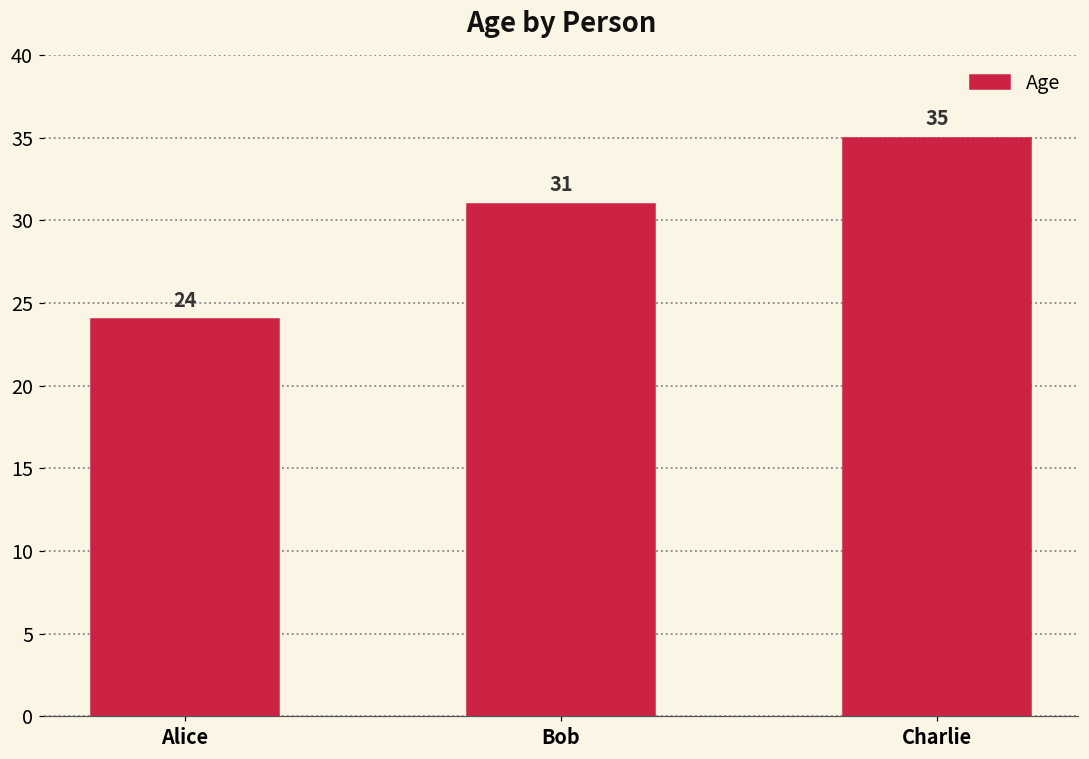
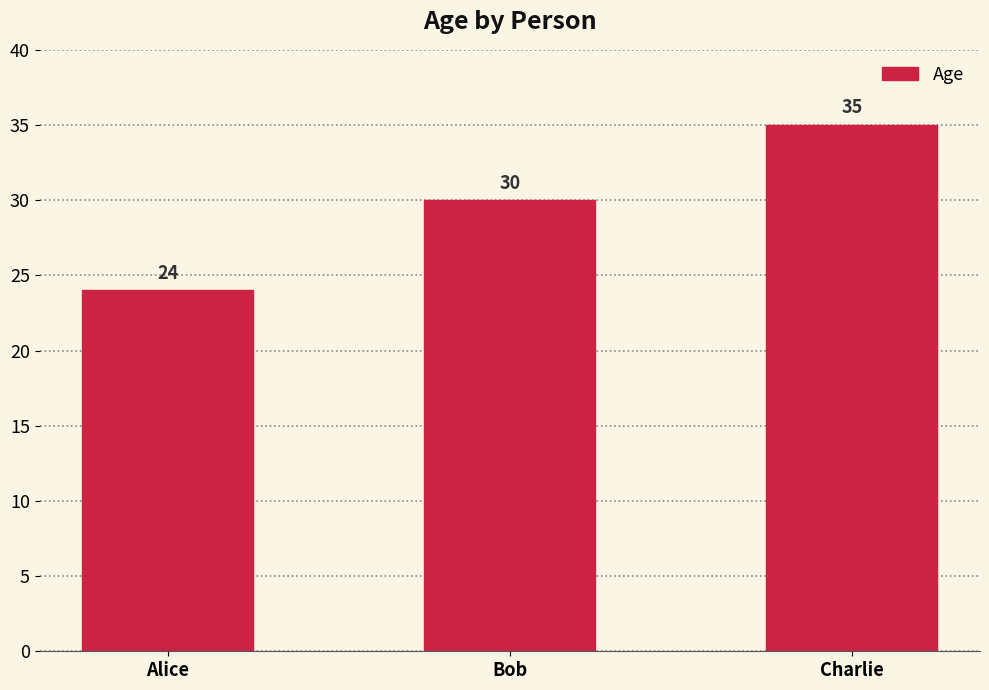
Bob: 31 -> 30
